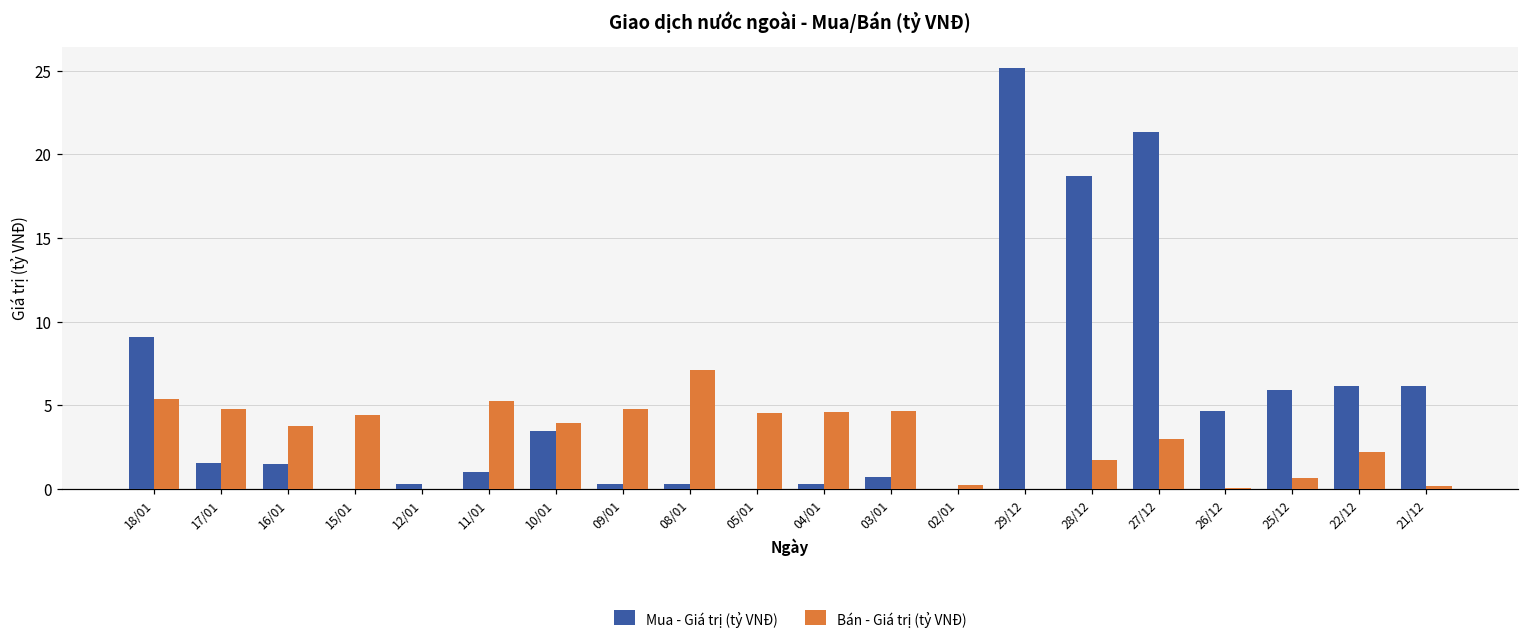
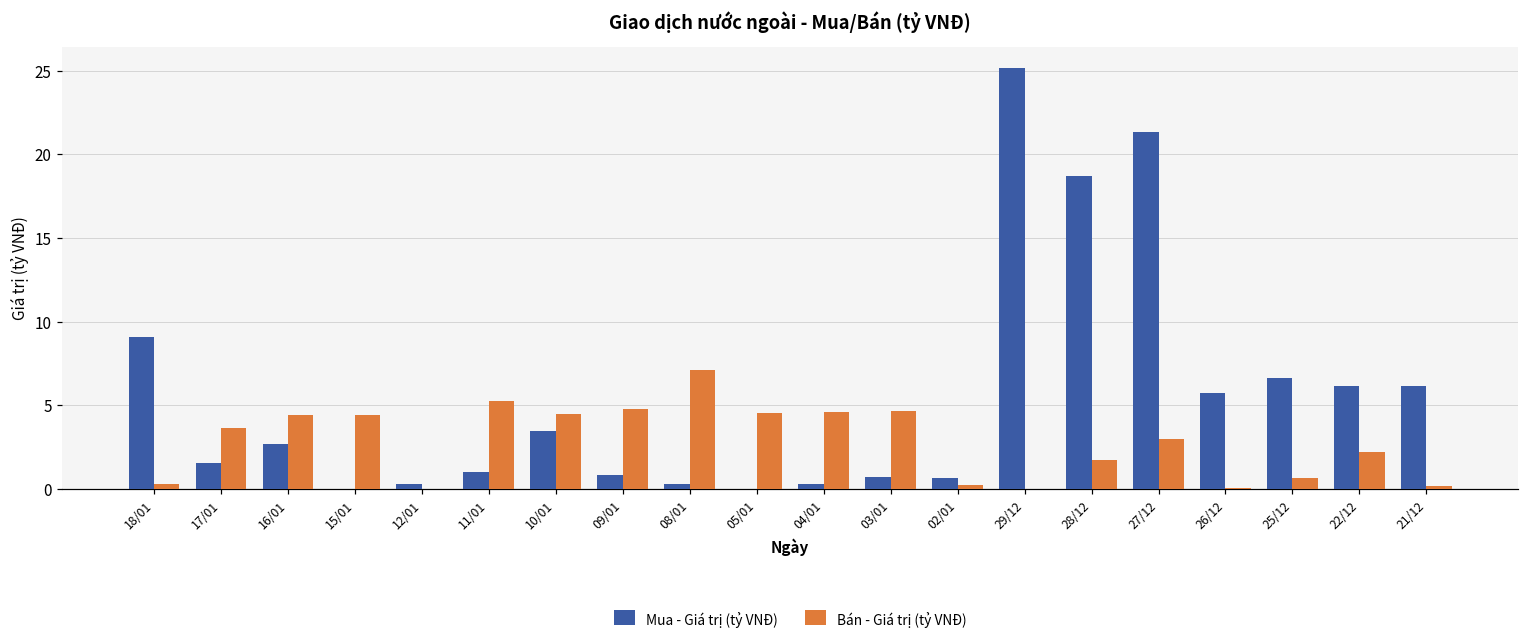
Bán - Giá trị (tỷ VNĐ), 18/01: 5.4 -> 0.3
Bán - Giá trị (tỷ VNĐ), 17/01: 4.8 -> 3.7
Mua - Giá trị (tỷ VNĐ), 16/01: 1.5 -> 2.7
Bán - Giá trị (tỷ VNĐ), 16/01: 3.8 -> 4.4
Bán - Giá trị (tỷ VNĐ), 10/01: 4.0 -> 4.5
Mua - Giá trị (tỷ VNĐ), 09/01: 0.3 -> 0.9
Mua - Giá trị (tỷ VNĐ), 02/01: 0.0 -> 0.7
Mua - Giá trị (tỷ VNĐ), 26/12: 4.7 -> 5.7
Mua - Giá trị (tỷ VNĐ), 25/12: 5.9 -> 6.7
